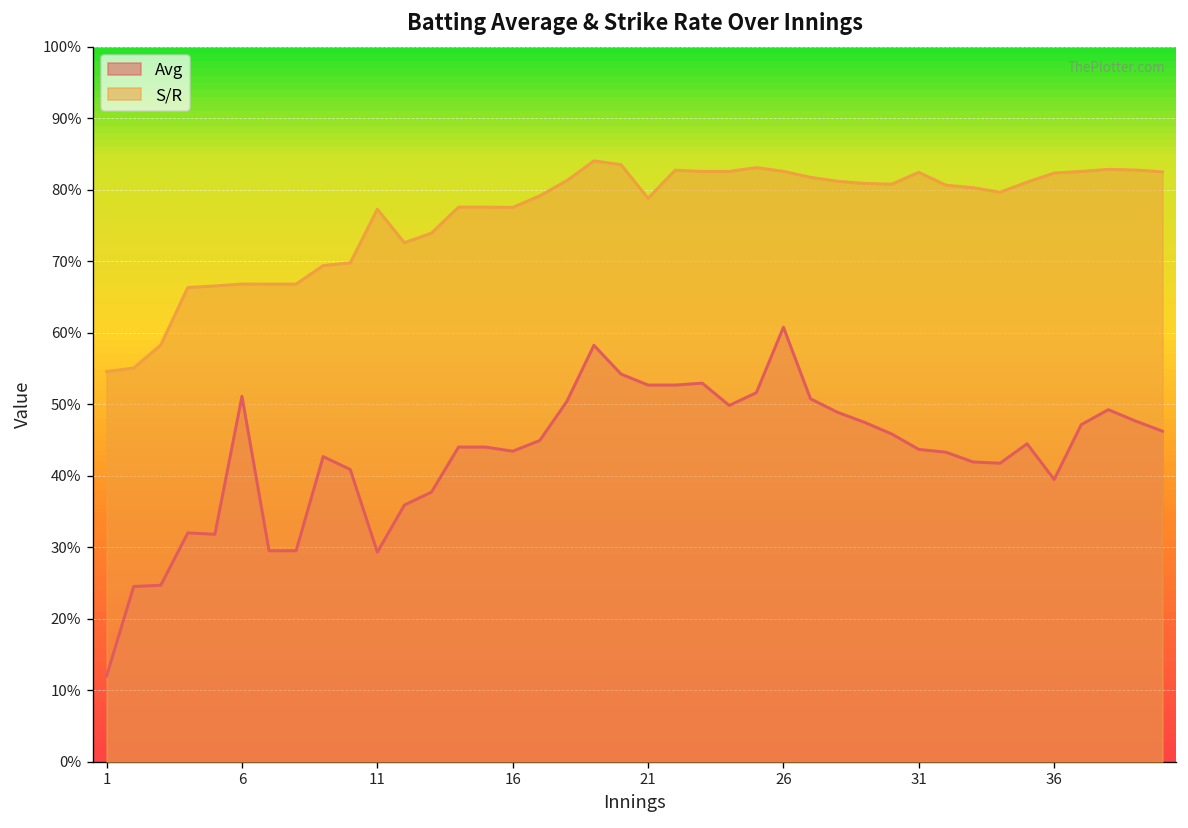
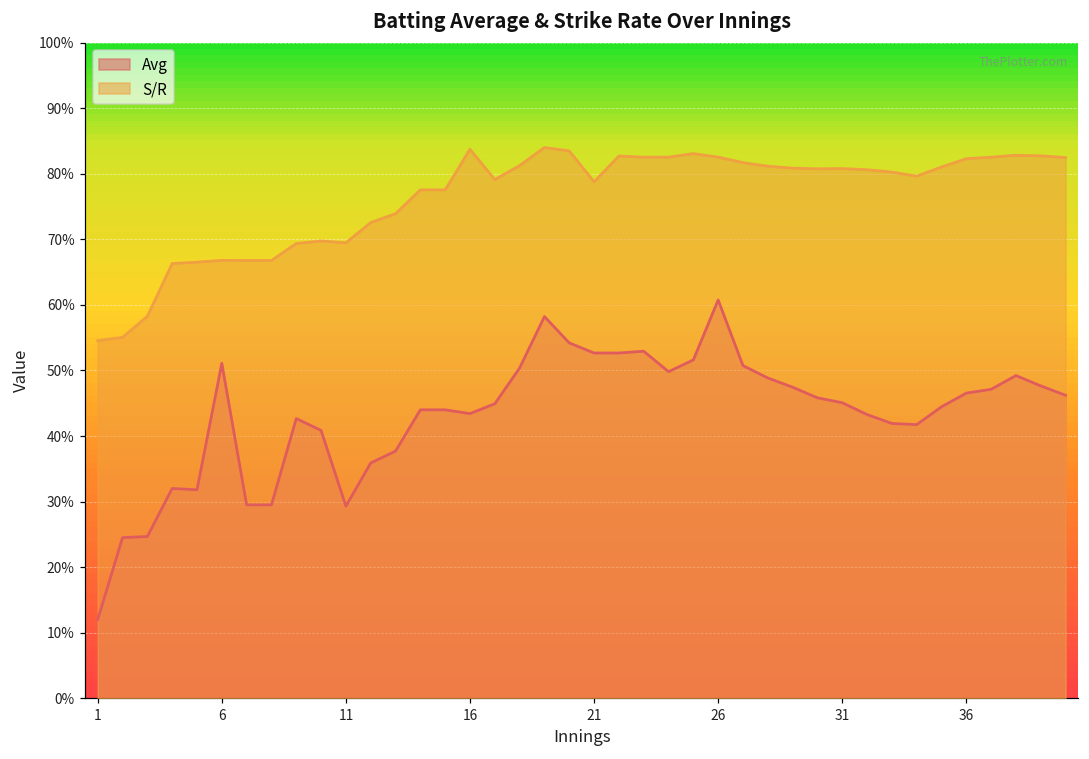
S/R, 11: 77% -> 69%
S/R, 16: 78% -> 84%
Avg, 31: 44% -> 45%
S/R, 31: 82% -> 81%
Avg, 36: 39% -> 47%
